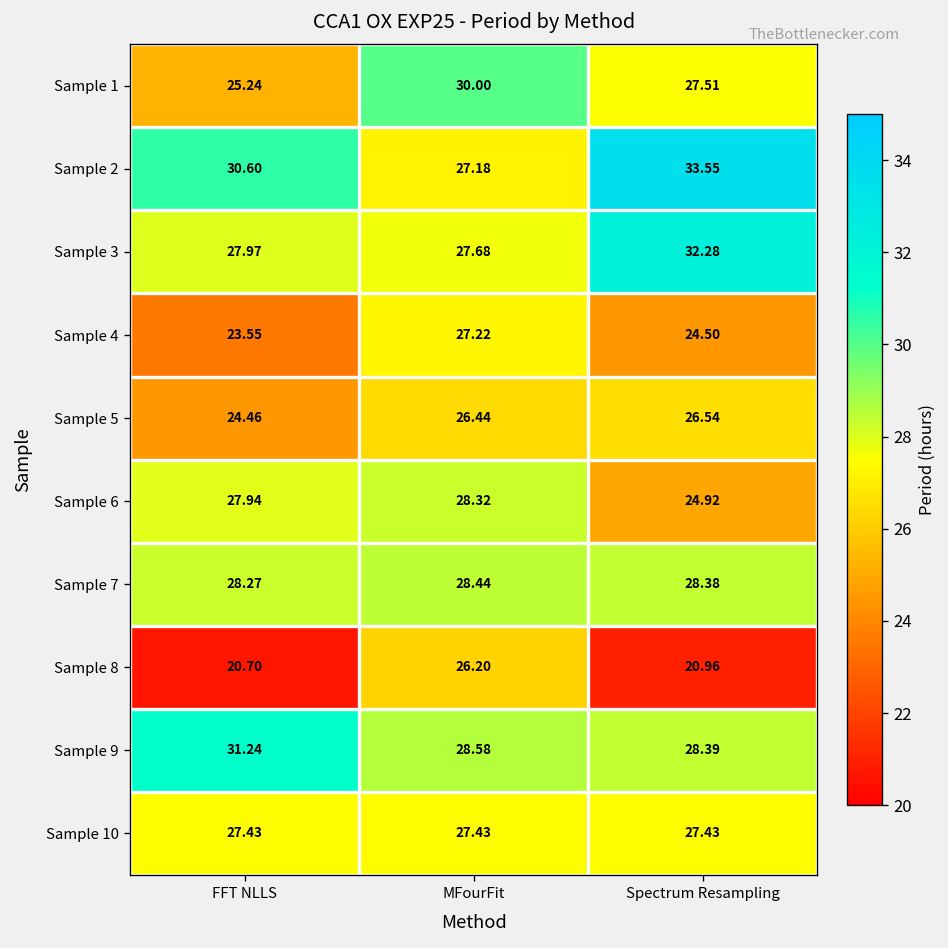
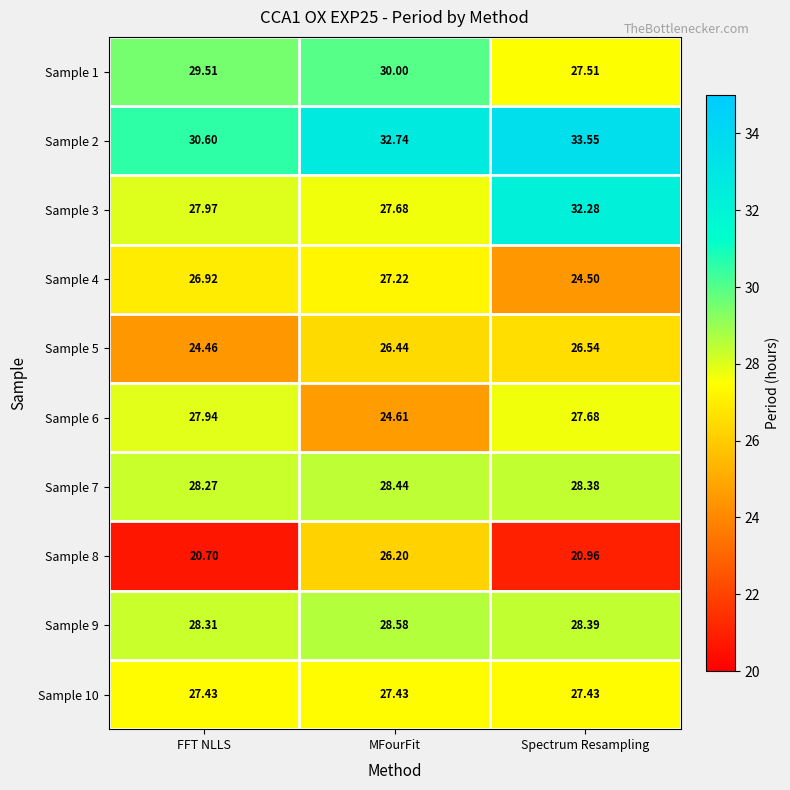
Sample 1, FFT NLLS: 25.24 -> 29.51
Sample 2, MFourFit: 27.18 -> 32.74
Sample 4, FFT NLLS: 23.55 -> 26.92
Sample 6, MFourFit: 28.32 -> 24.61
Sample 6, Spectrum Resampling: 24.92 -> 27.68
Sample 9, FFT NLLS: 31.24 -> 28.31
